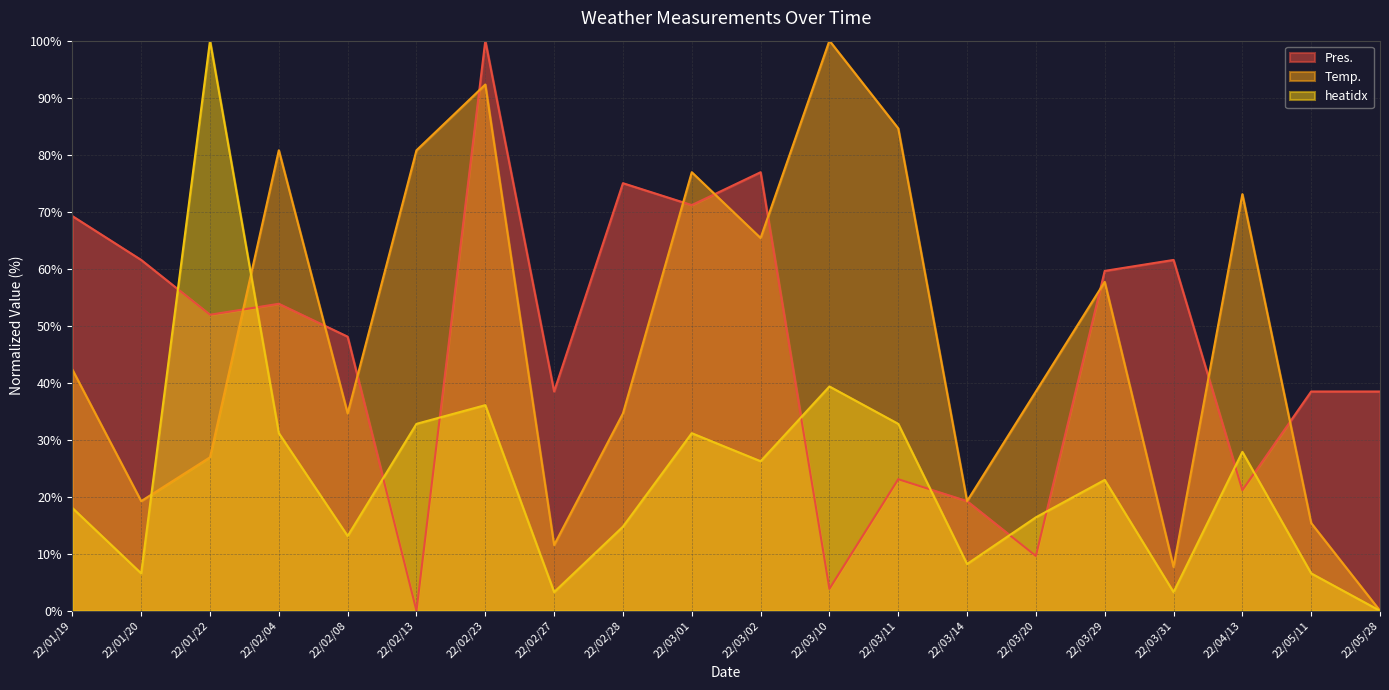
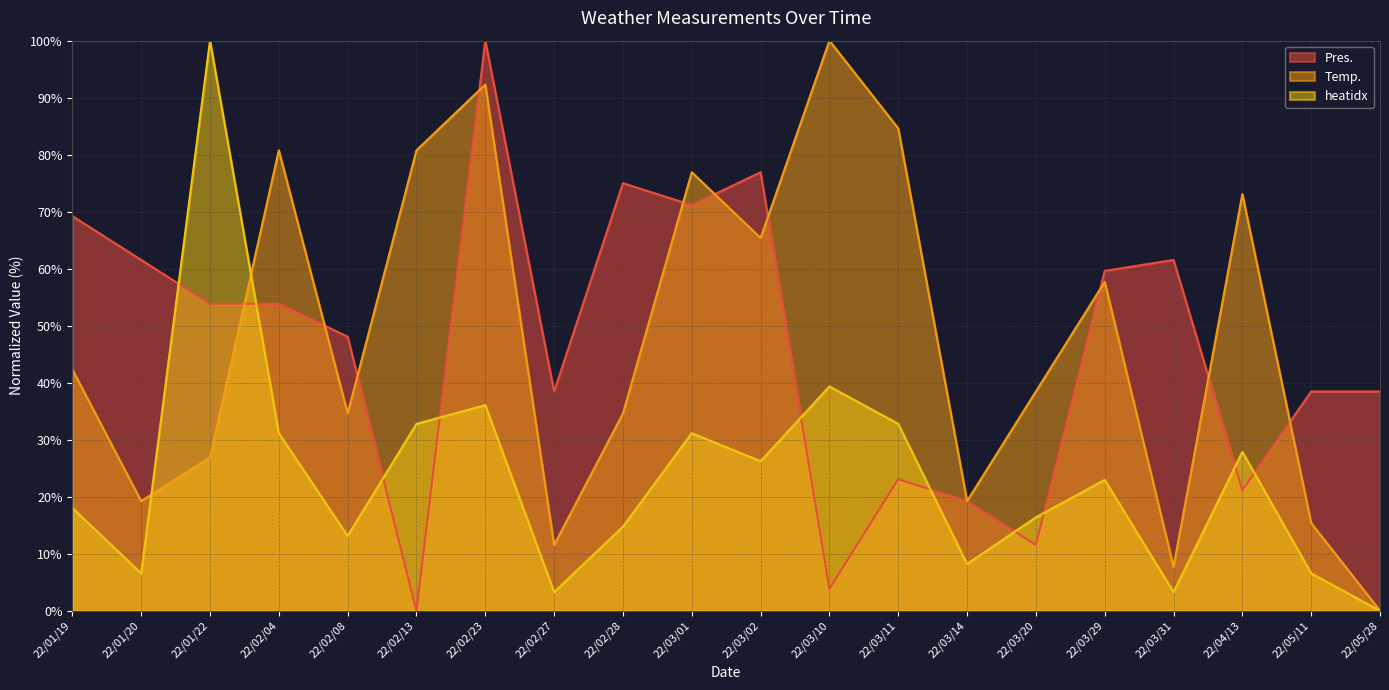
Pres., 22/01/22: 52% -> 54%
Pres., 22/03/20: 10% -> 12%
